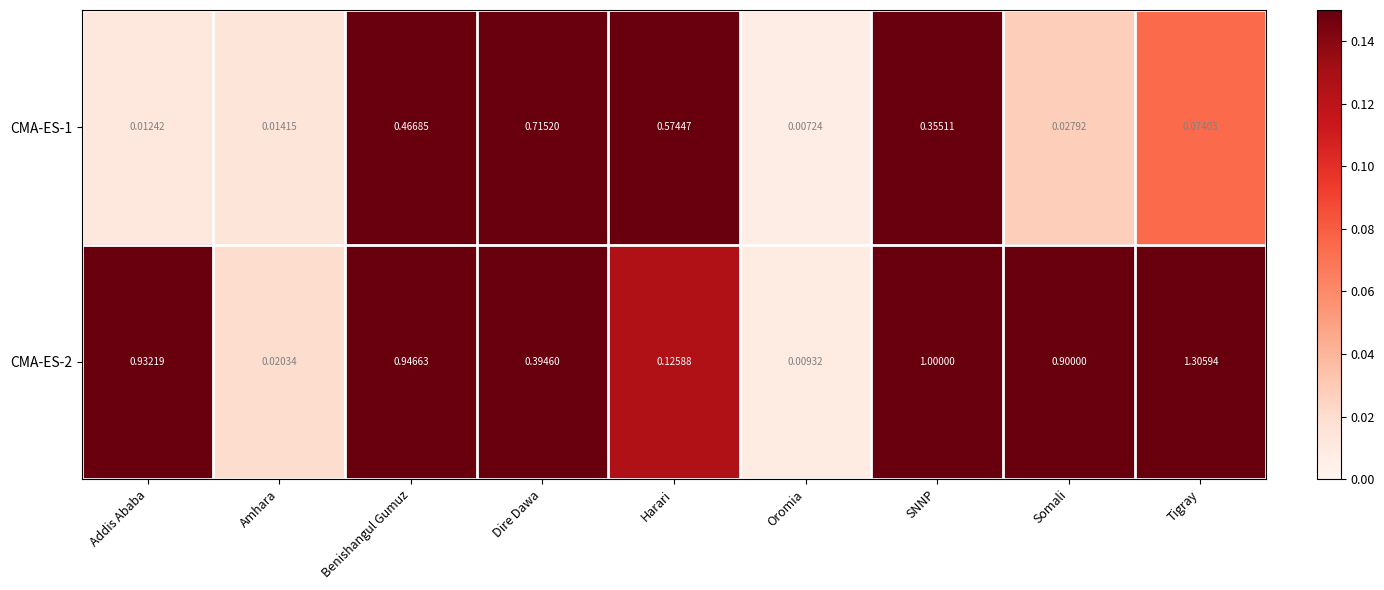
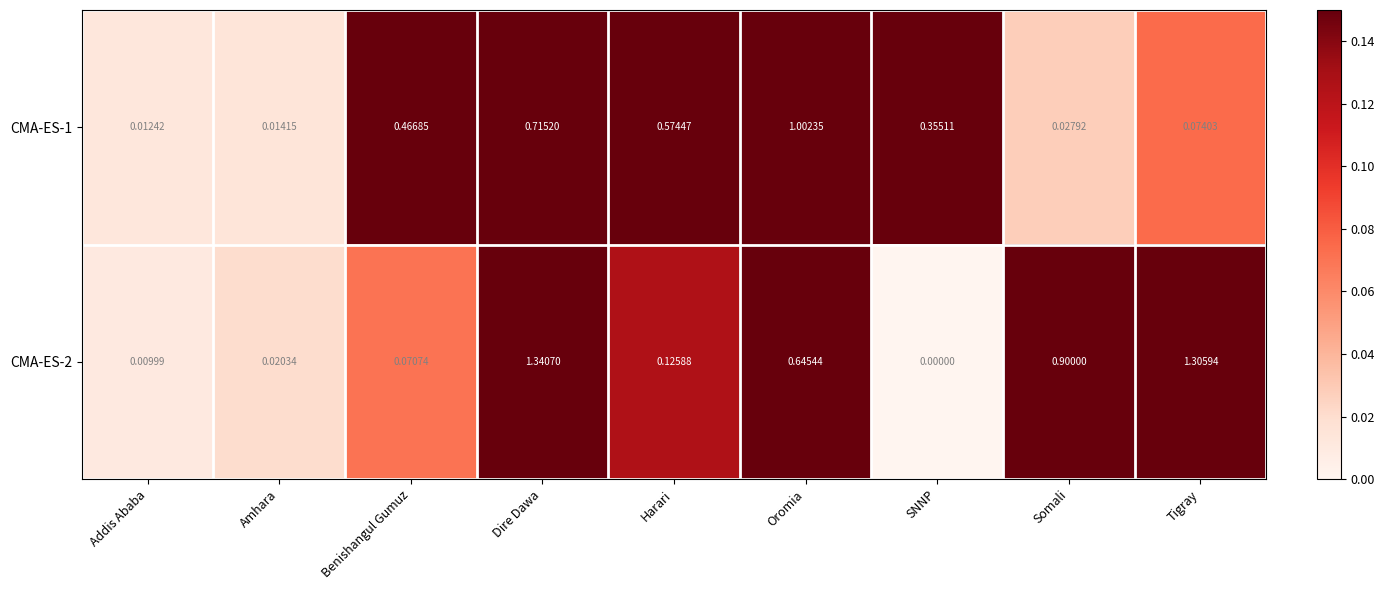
CMA-ES-1, Oromia: 0.00724 -> 1.00235
CMA-ES-2, Addis Ababa: 0.93219 -> 0.00999
CMA-ES-2, Benishangul Gumuz: 0.94663 -> 0.07074
CMA-ES-2, Dire Dawa: 0.39460 -> 1.34070
CMA-ES-2, Oromia: 0.00932 -> 0.64544
CMA-ES-2, SNNP: 1.00000 -> 0.00000
